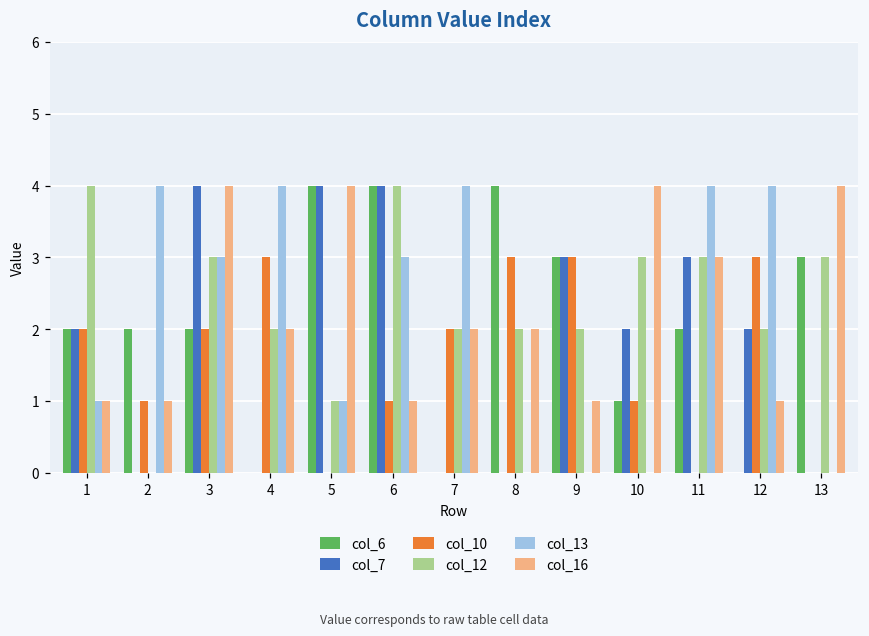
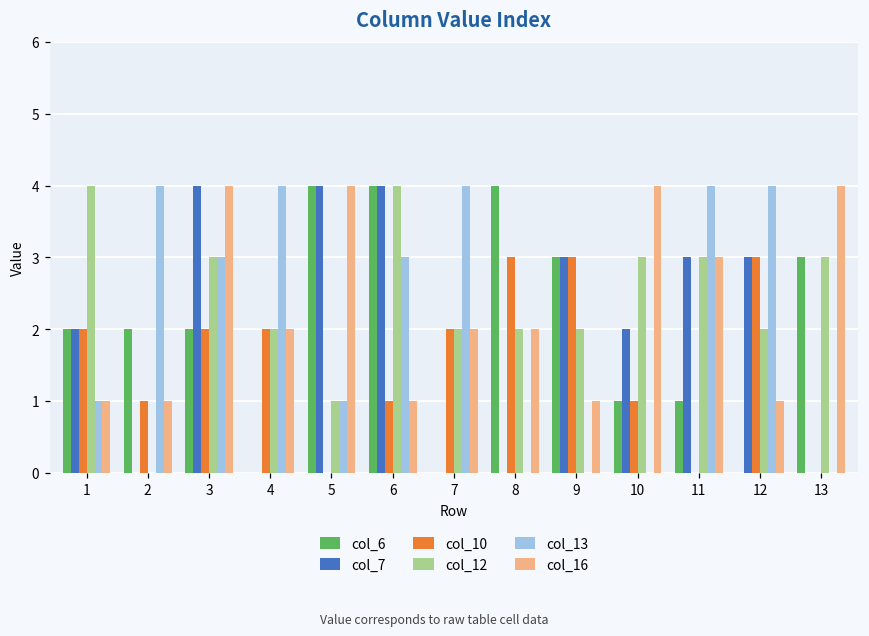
col_10, 4: 3 -> 2
col_6, 11: 2 -> 1
col_7, 12: 2 -> 3
